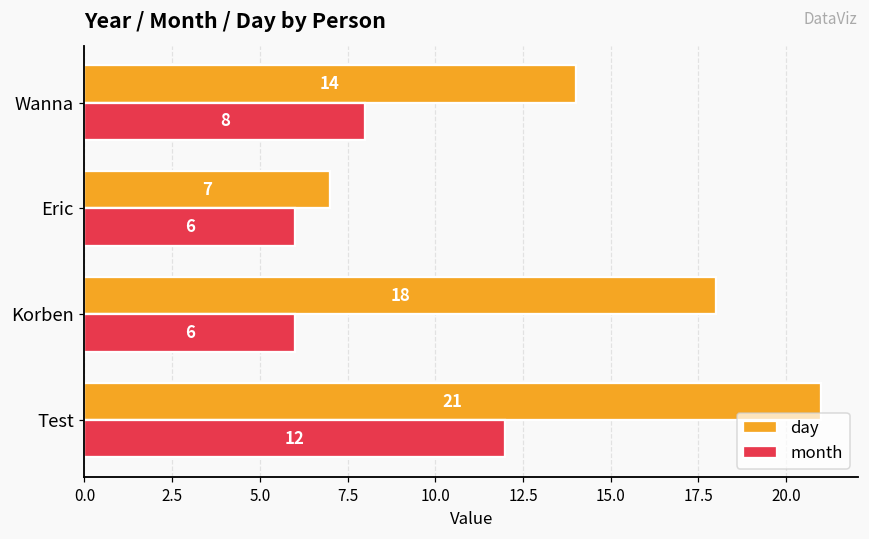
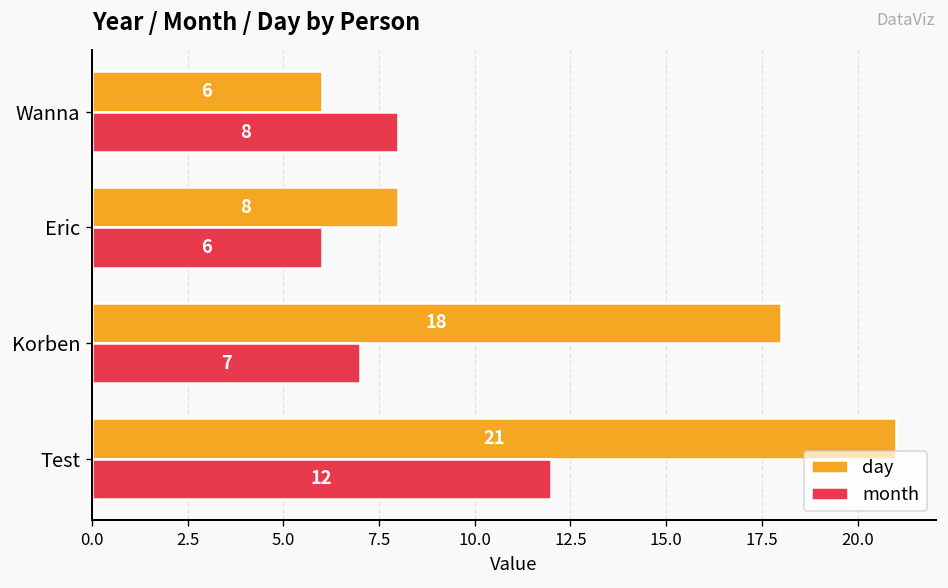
day, Wanna: 14 -> 6
day, Eric: 7 -> 8
month, Korben: 6 -> 7
